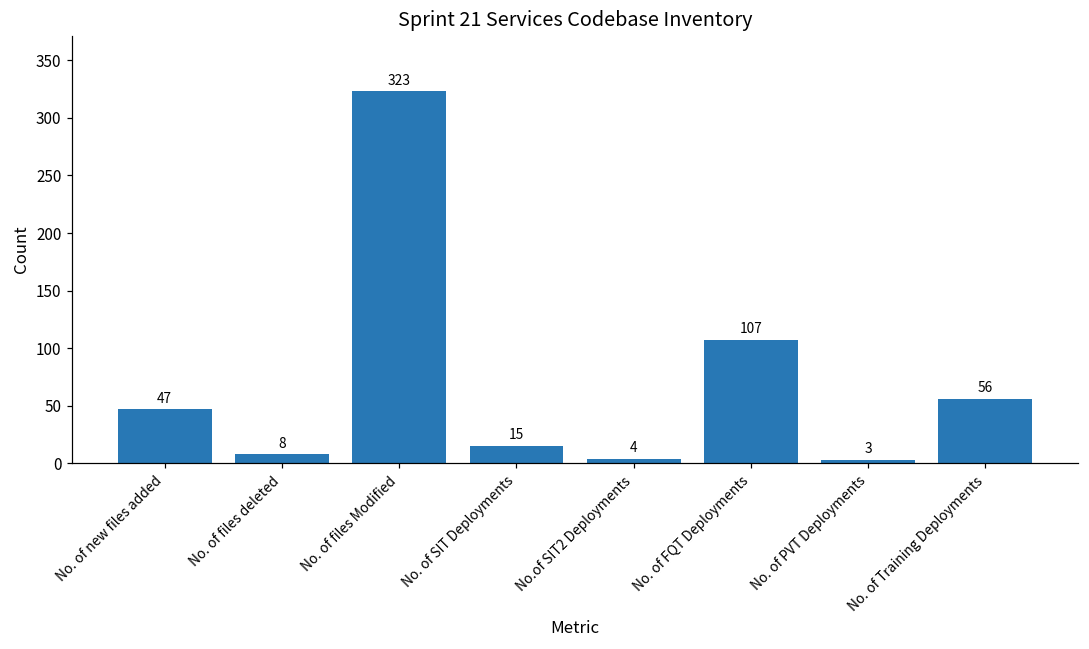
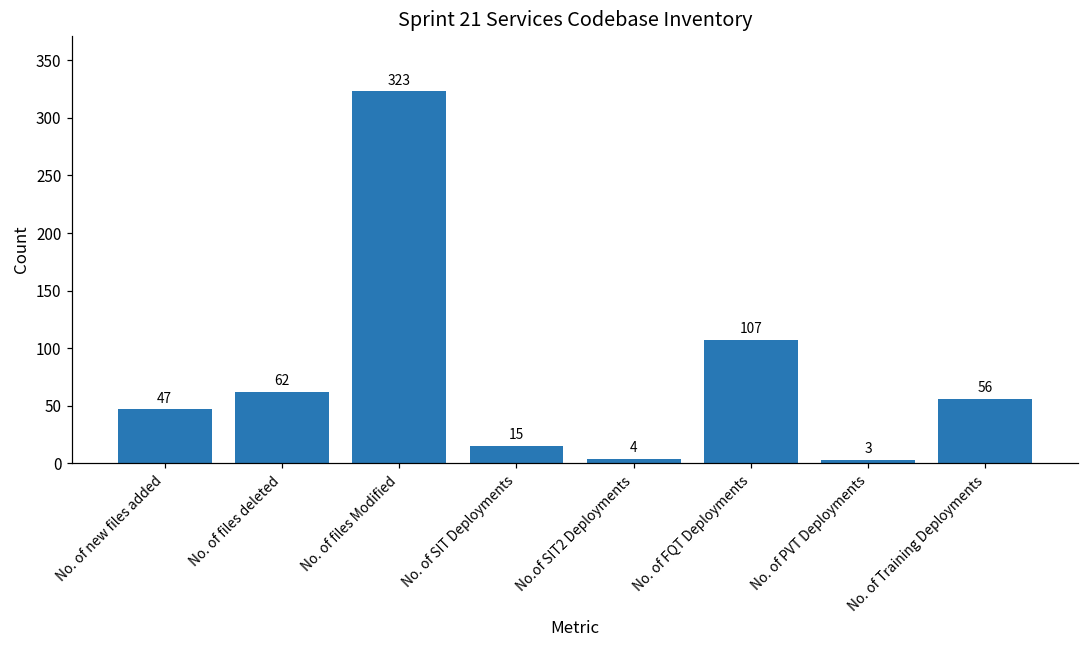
No. of files deleted: 8 -> 62
